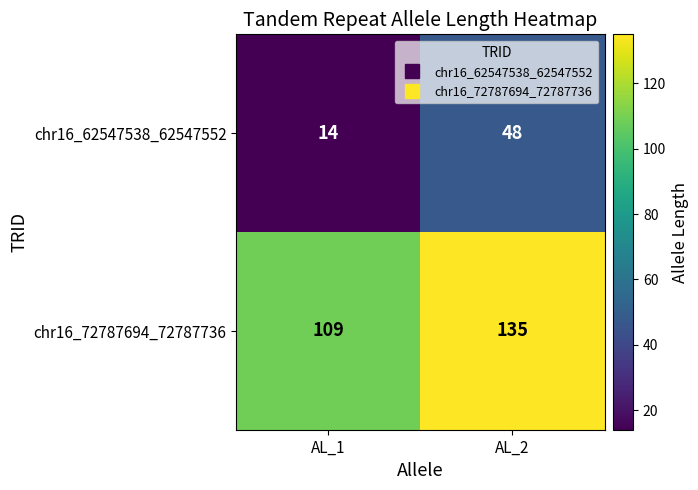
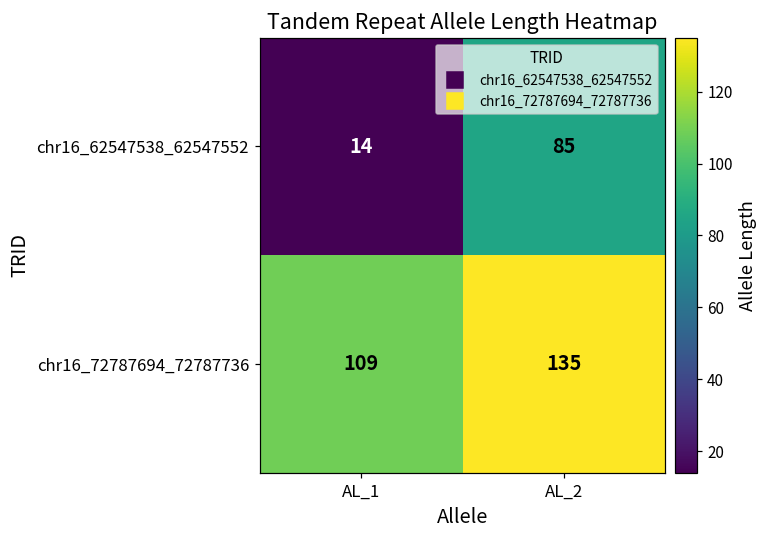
chr16_62547538_62547552, AL_2: 48 -> 85
